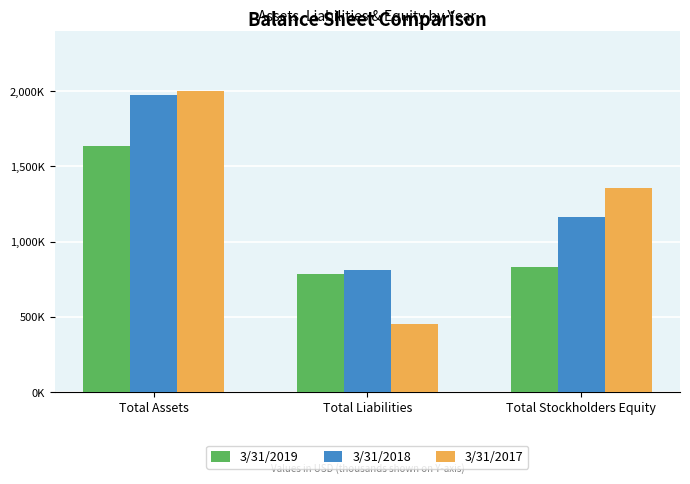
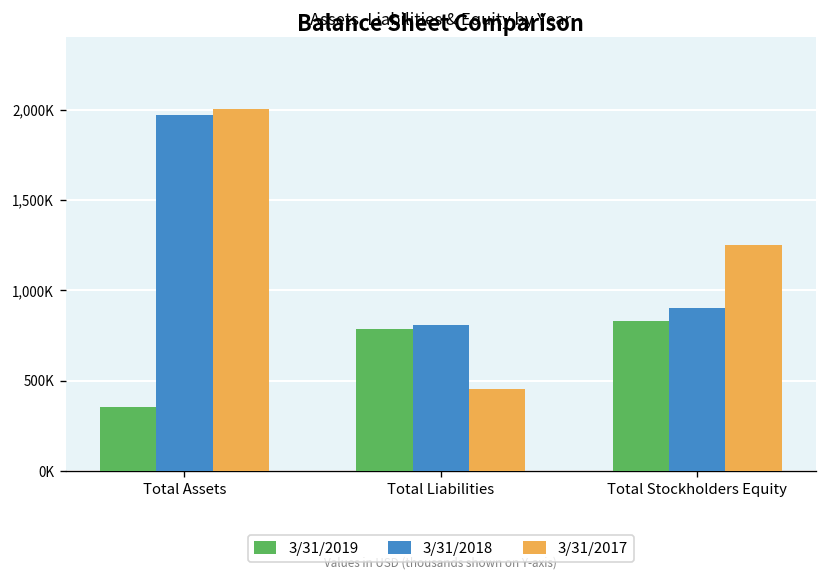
3/31/2019, Total Assets: 1,640,000 -> 360,000
3/31/2018, Total Stockholders Equity: 1,160,000 -> 900,000
3/31/2017, Total Stockholders Equity: 1,360,000 -> 1,250,000
